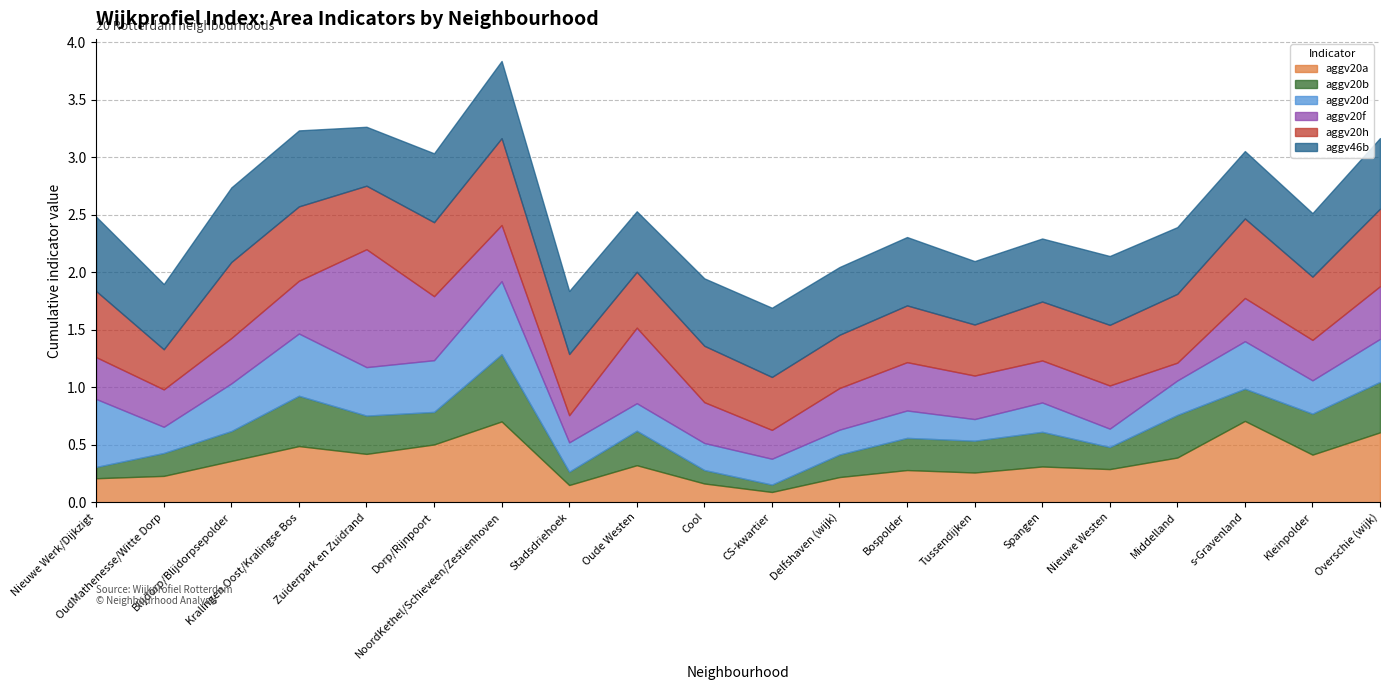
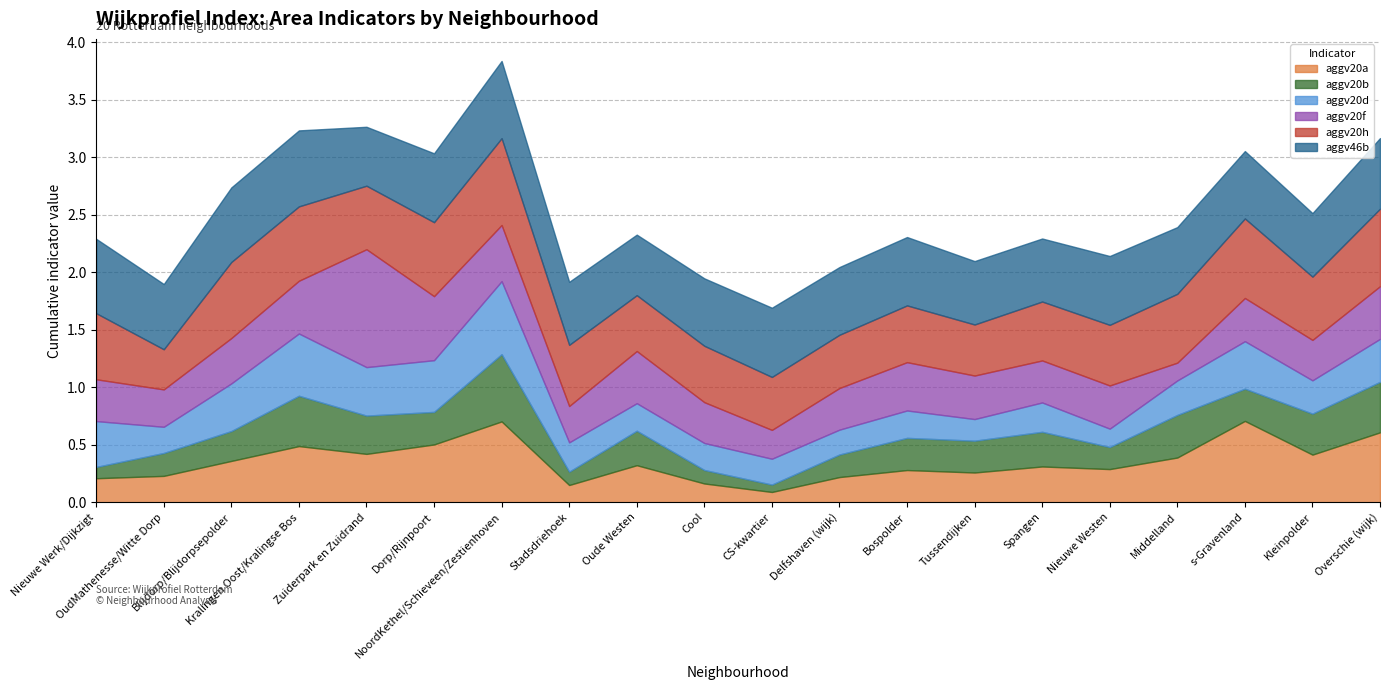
aggv20d, Nieuwe Werk/Dijkzigt: 0.59 -> 0.40
aggv20f, Stadsdriehoek: 0.24 -> 0.32
aggv20f, Oude Westen: 0.66 -> 0.45
